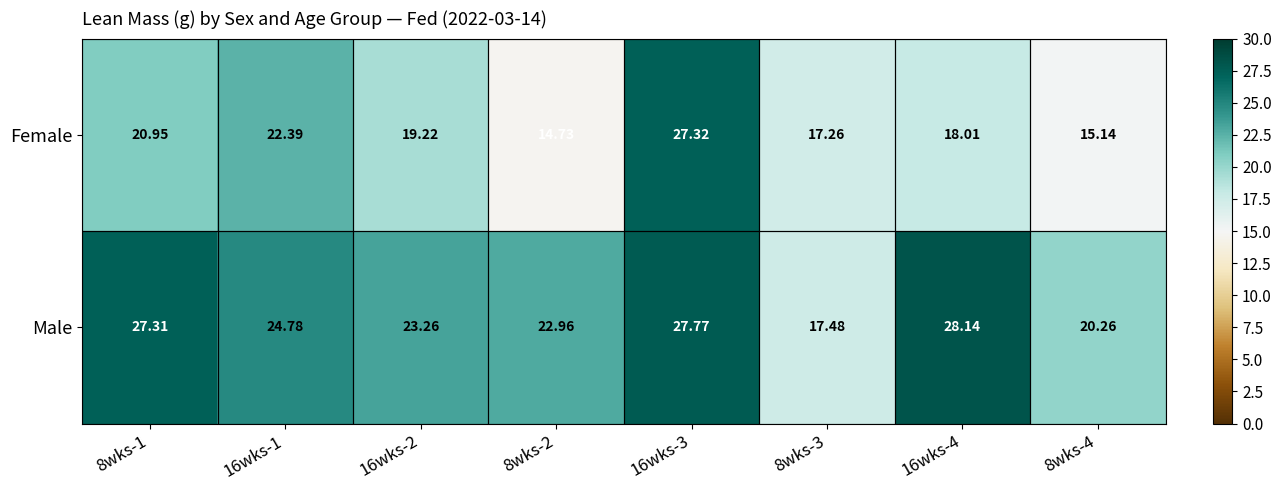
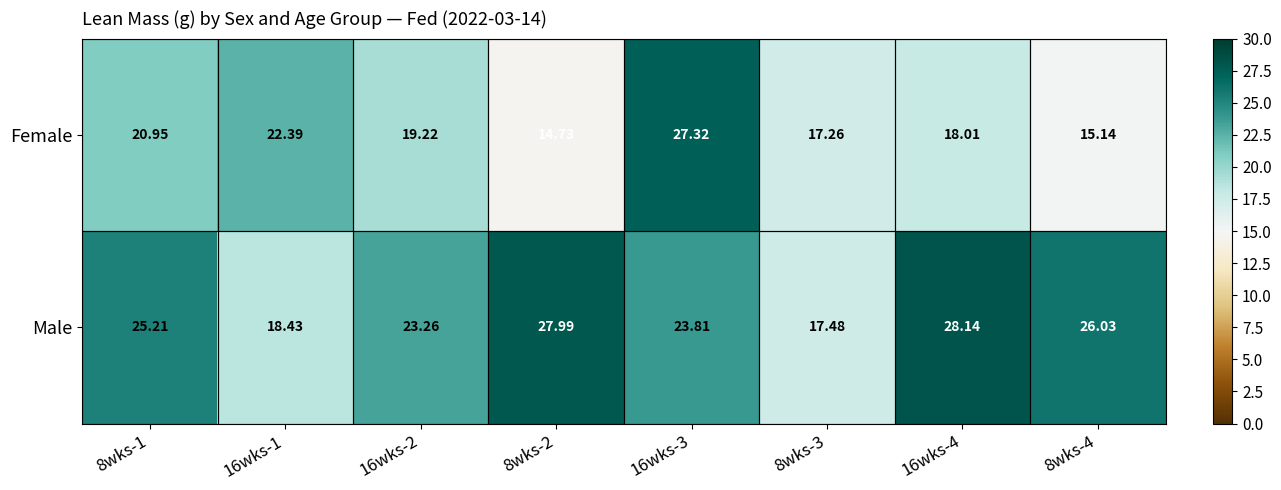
Male, 8wks-1: 27.31 -> 25.21
Male, 16wks-1: 24.78 -> 18.43
Male, 8wks-2: 22.96 -> 27.99
Male, 16wks-3: 27.77 -> 23.81
Male, 8wks-4: 20.26 -> 26.03
